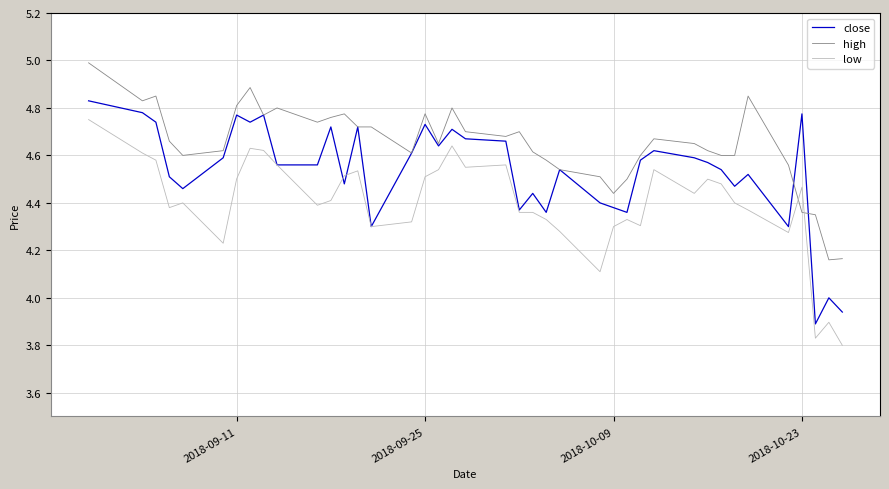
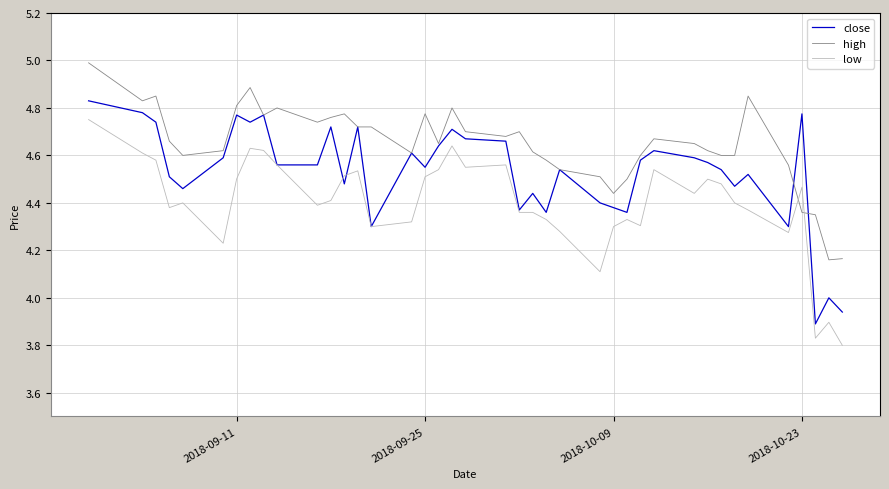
close, 2018-09-25: 4.73 -> 4.55
